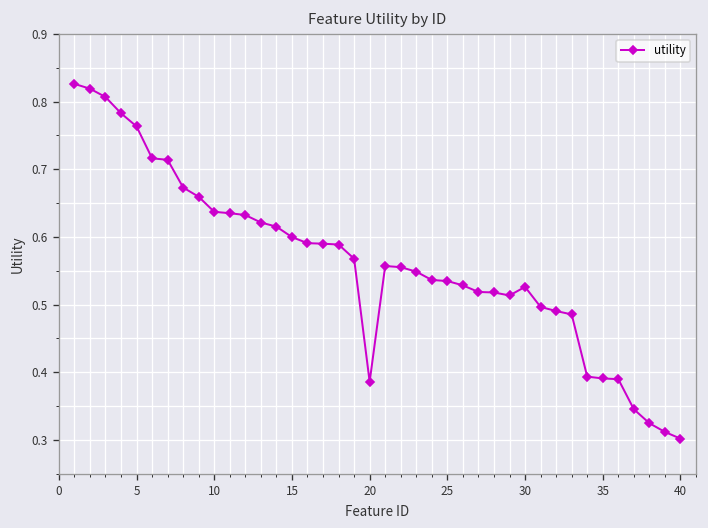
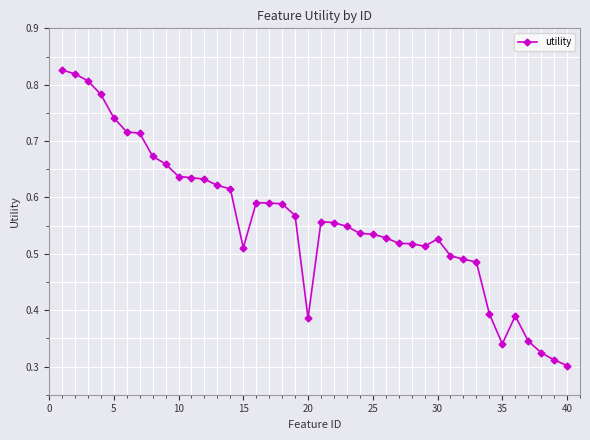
5: 0.76 -> 0.74
15: 0.60 -> 0.51
35: 0.39 -> 0.34
